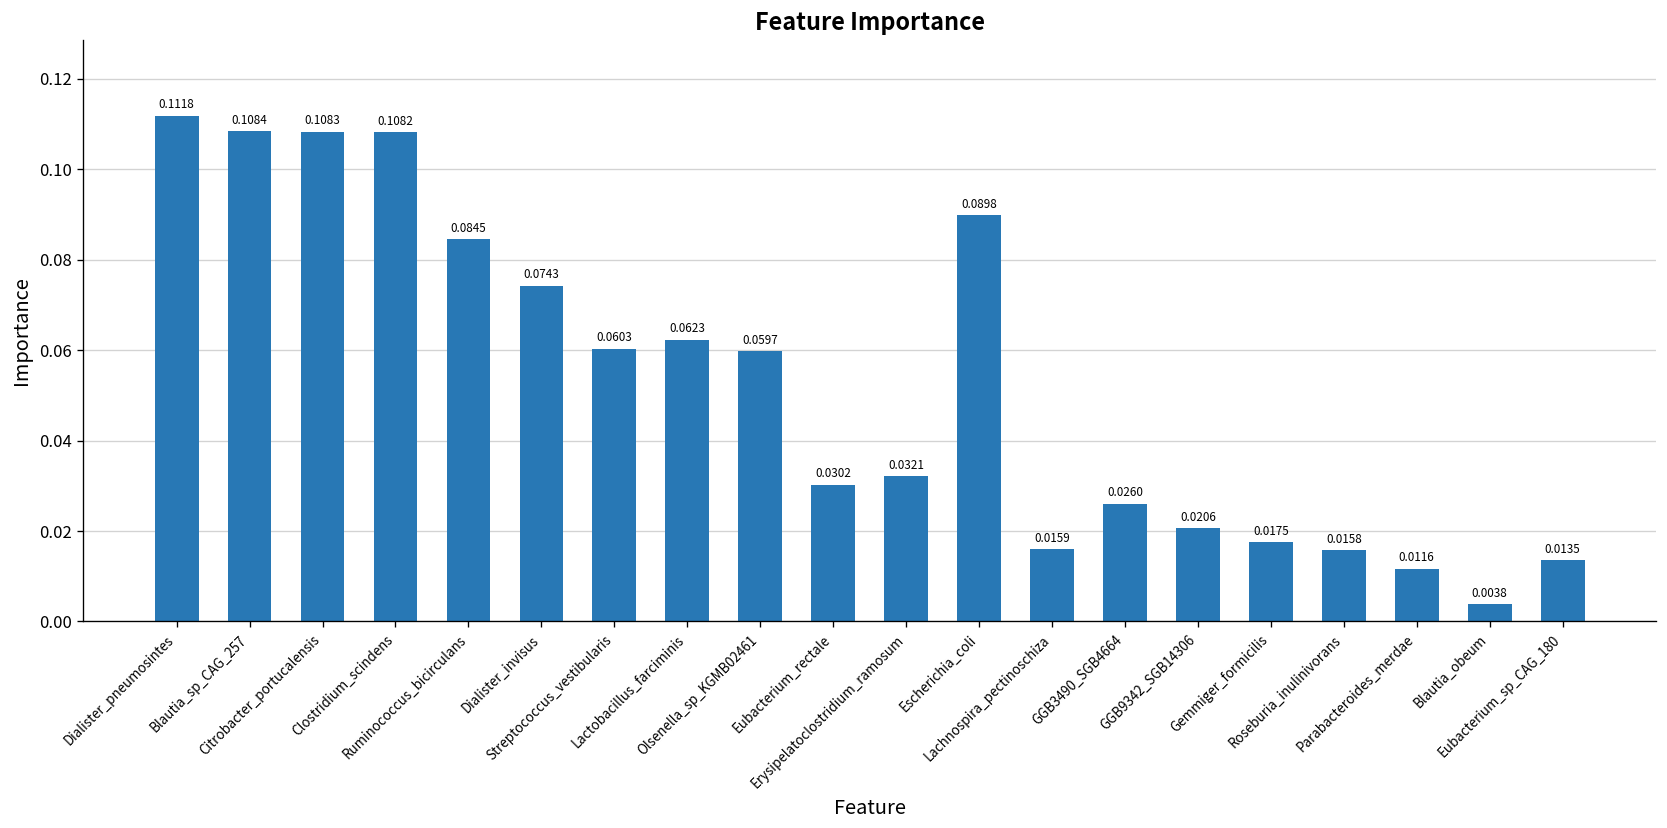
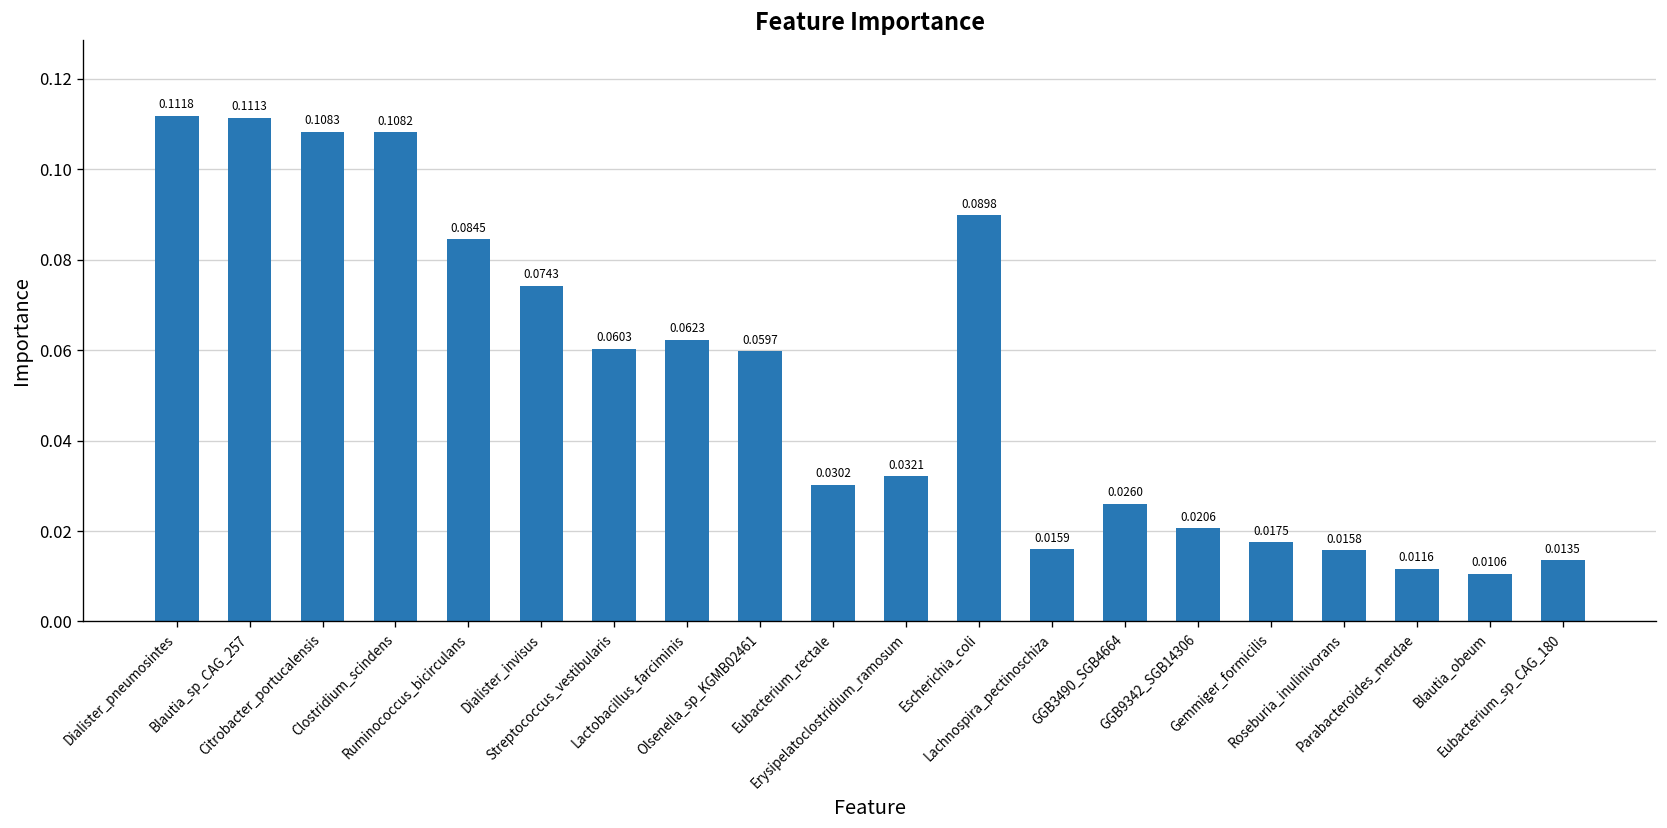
Blautia_sp_CAG_257: 0.1084 -> 0.1113
Blautia_obeum: 0.0038 -> 0.0106
